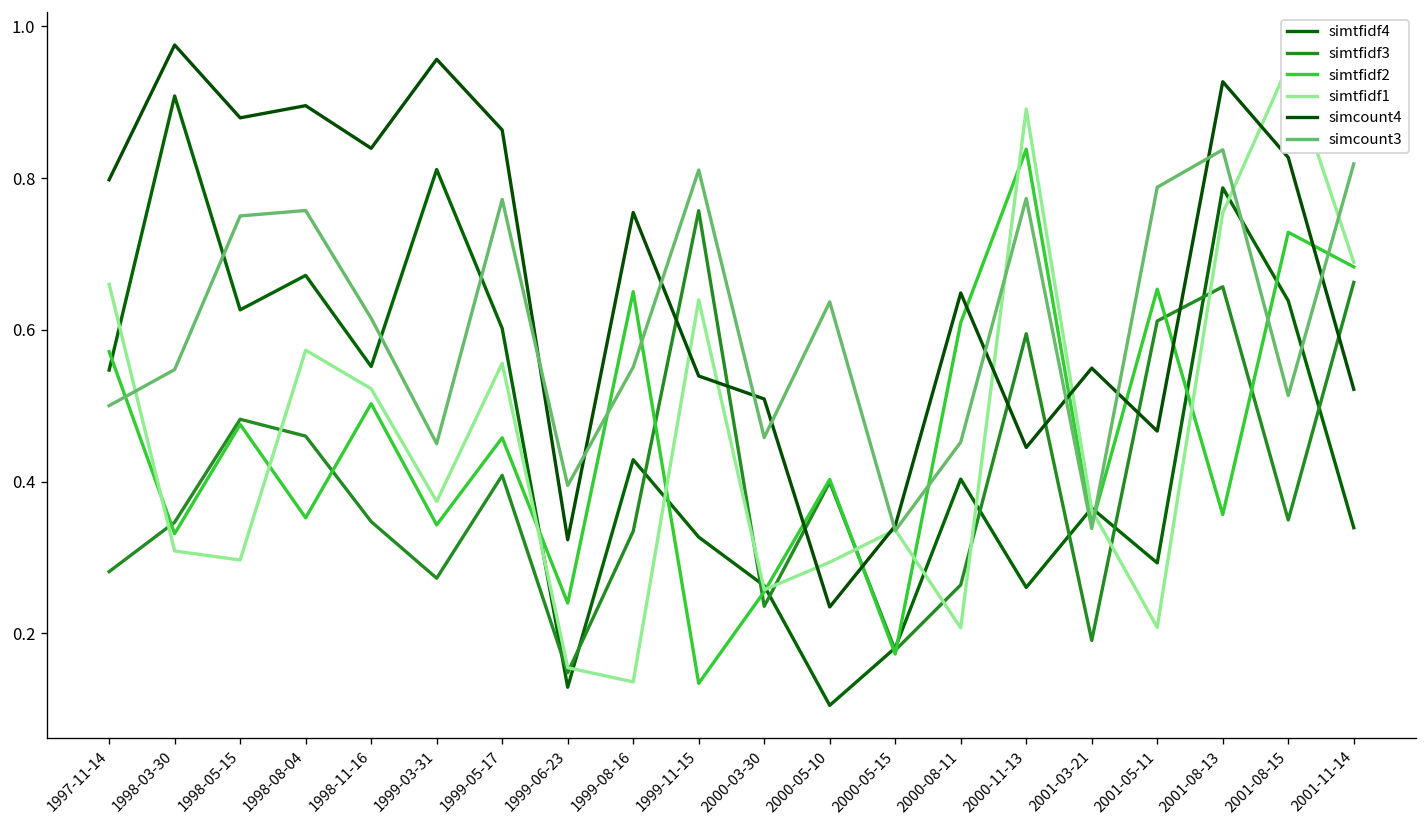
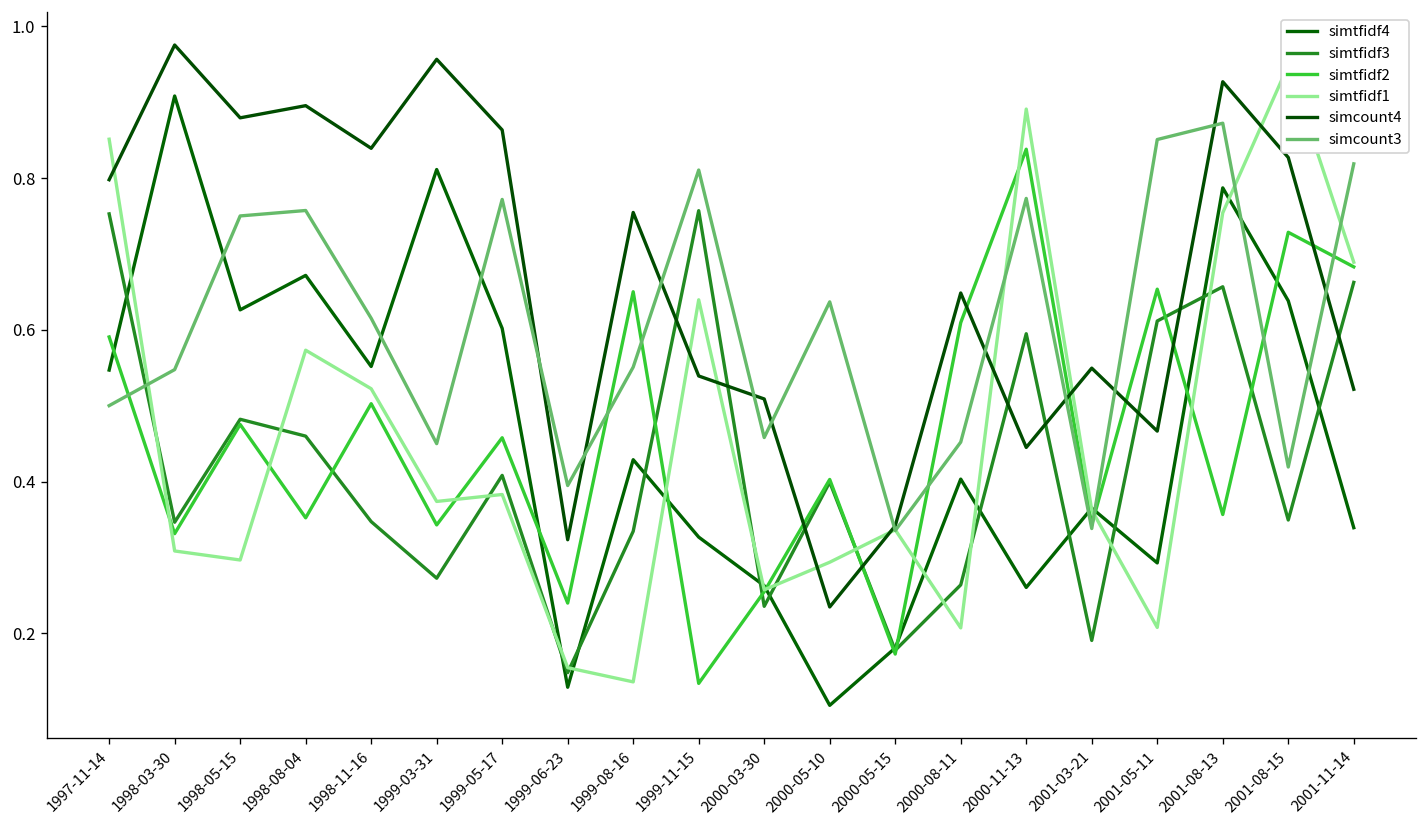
simtfidf3, 1997-11-14: 0.28 -> 0.75
simtfidf2, 1997-11-14: 0.57 -> 0.59
simtfidf1, 1997-11-14: 0.66 -> 0.85
simtfidf1, 1999-05-17: 0.56 -> 0.38
simcount3, 2001-05-11: 0.79 -> 0.85
simcount3, 2001-08-13: 0.84 -> 0.87
simcount3, 2001-08-15: 0.51 -> 0.42
